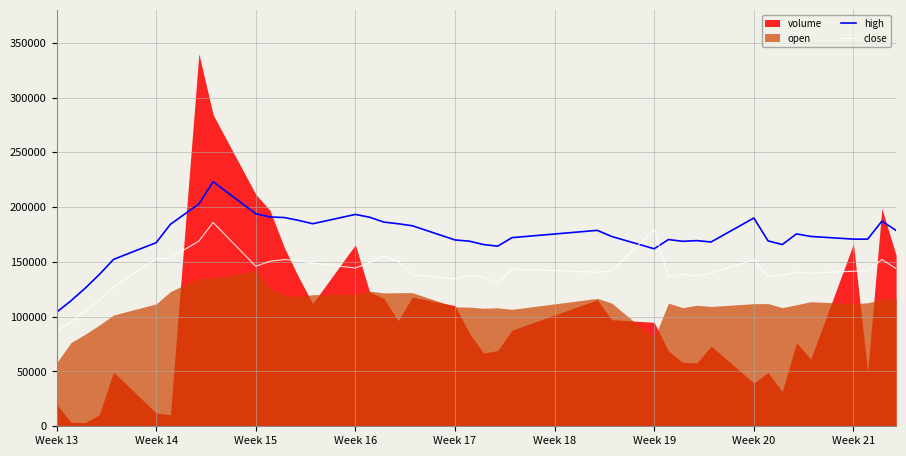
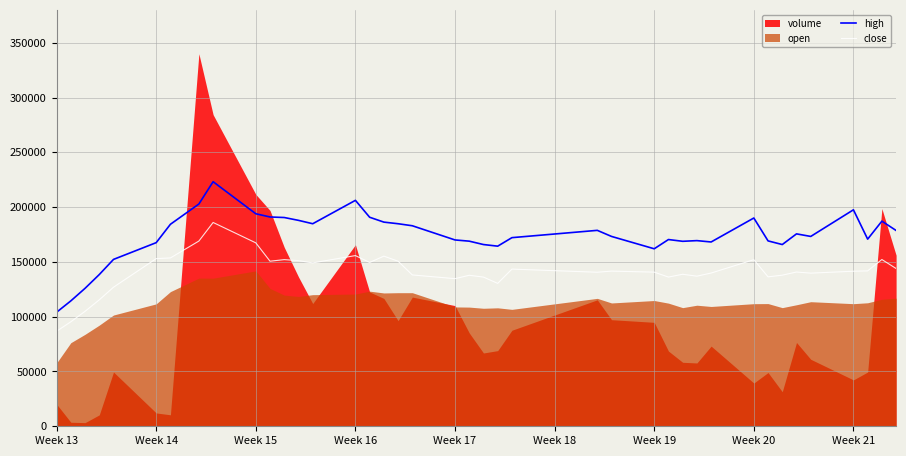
close, Week 15: 146000 -> 167000
high, Week 16: 193000 -> 206000
close, Week 16: 144000 -> 156000
close, Week 19: 180000 -> 141000
open, Week 19: 80000 -> 115000
high, Week 21: 171000 -> 198000
volume, Week 21: 167000 -> 42000
